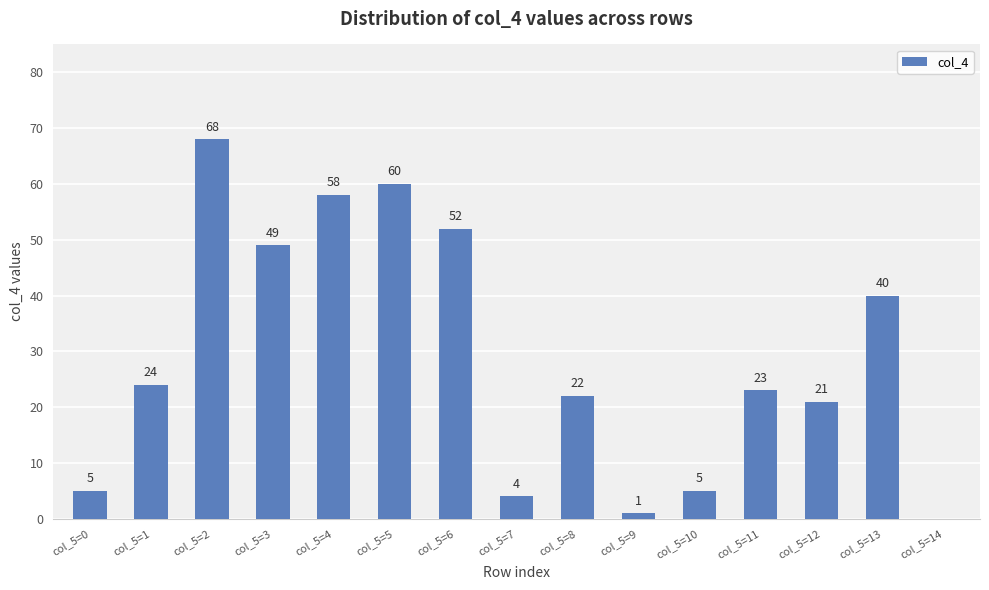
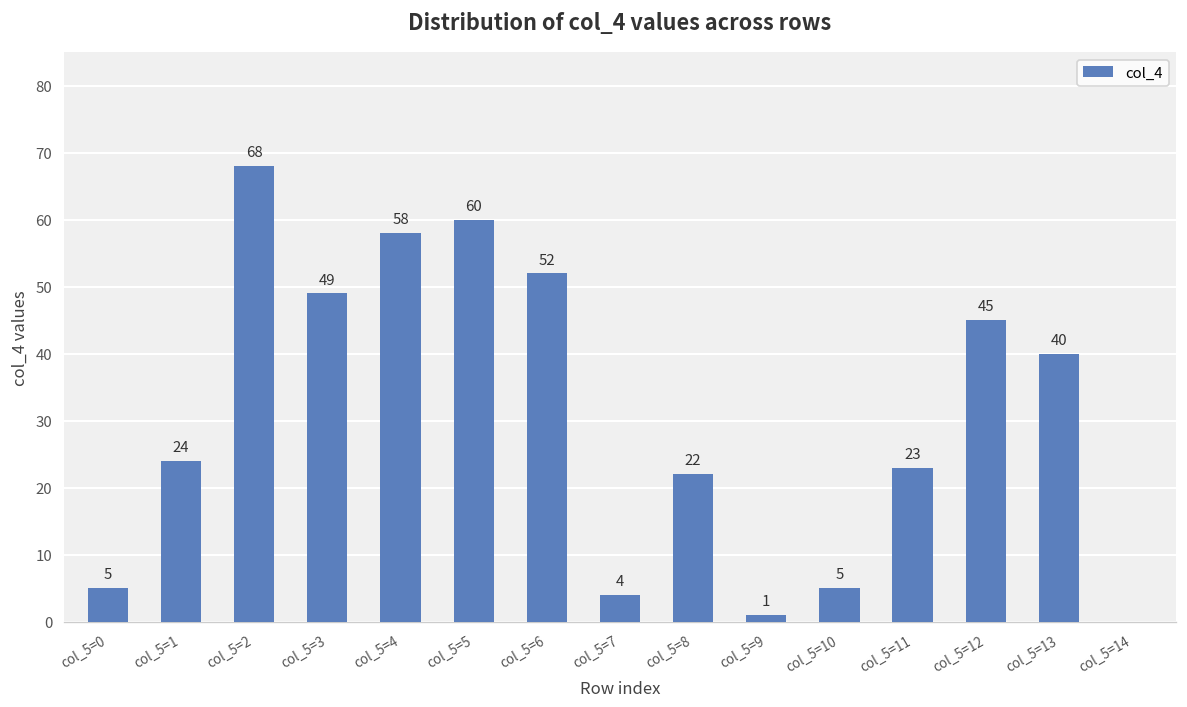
col_5=12: 21 -> 45
